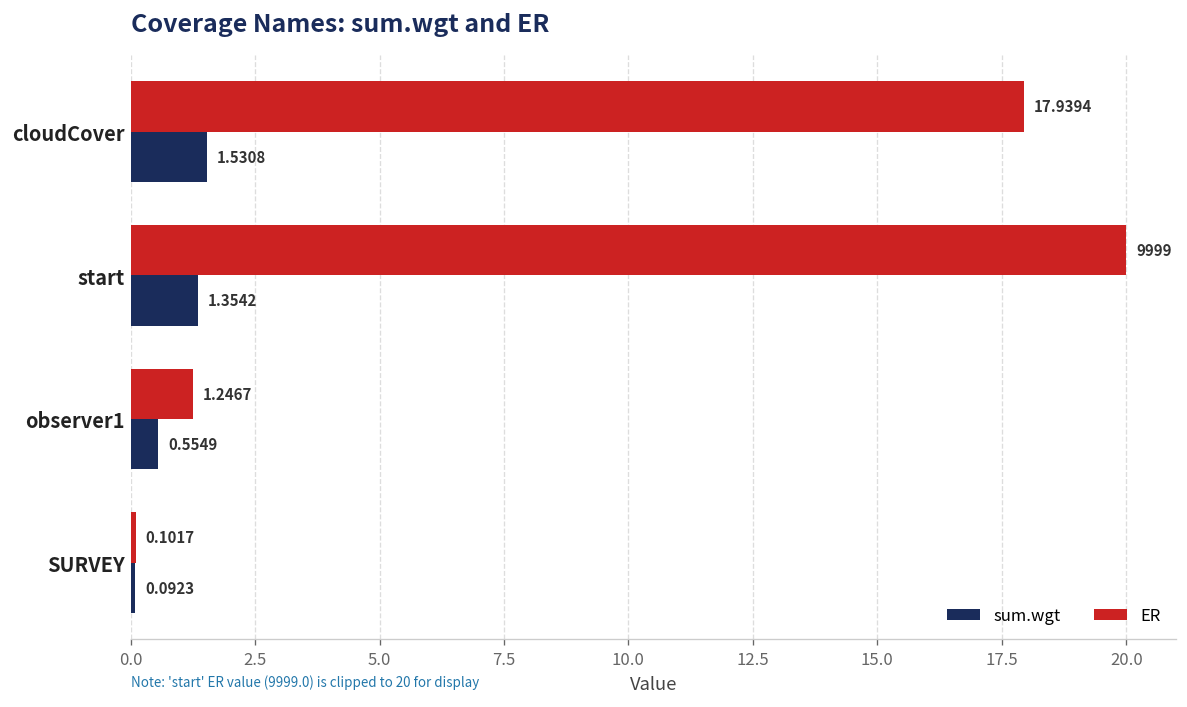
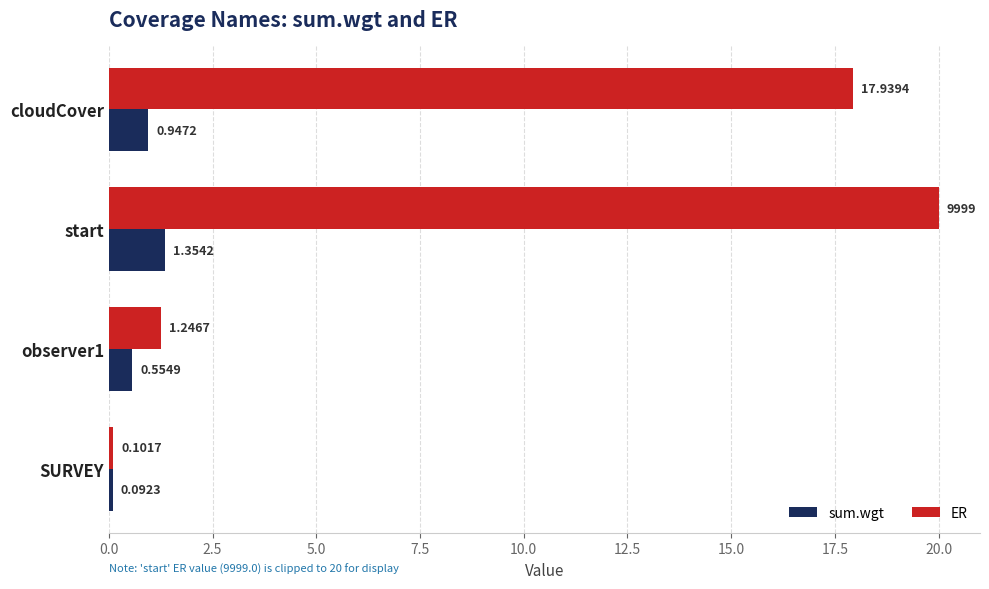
sum.wgt, cloudCover: 1.5308 -> 0.9472
